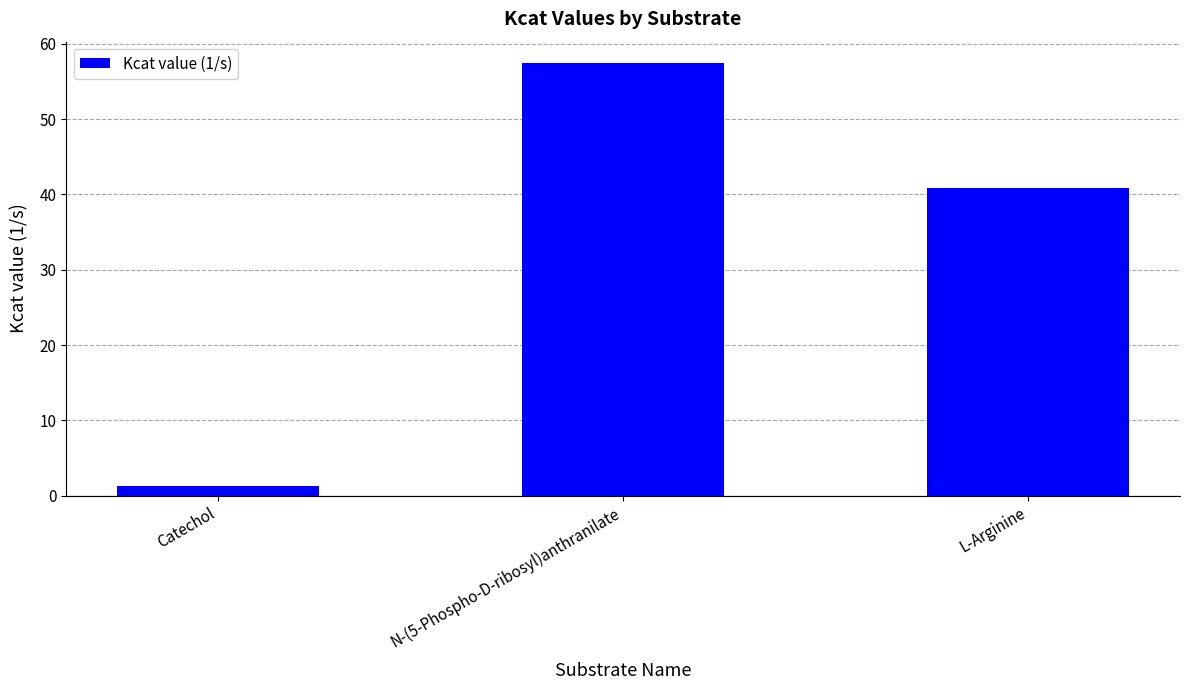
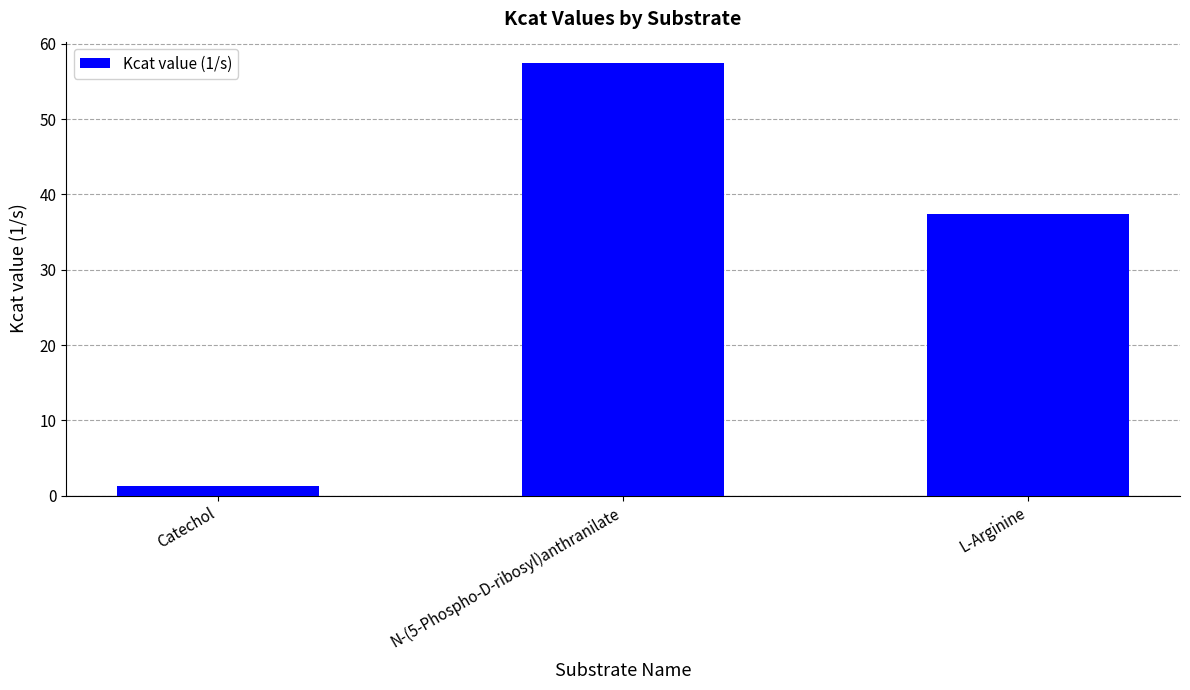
L-Arginine: 41 -> 37
